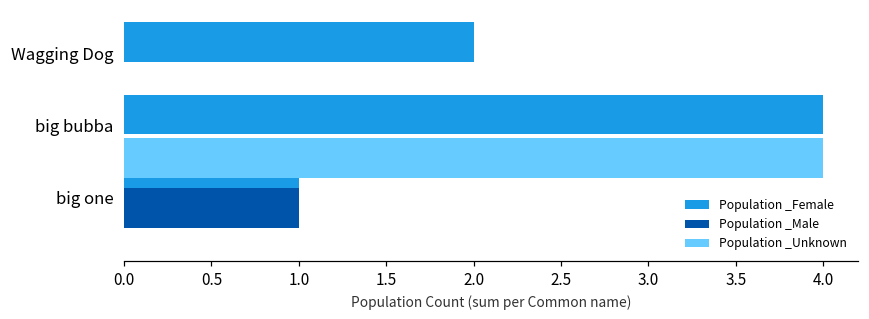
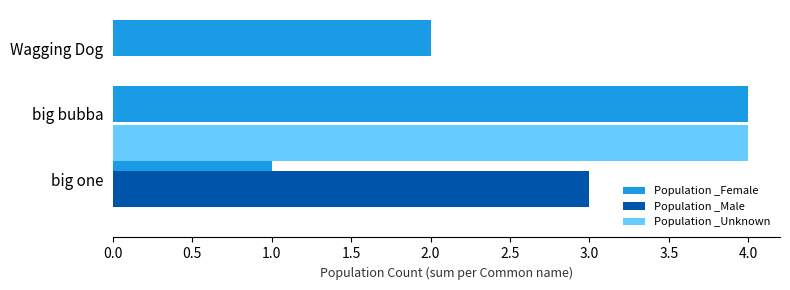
Population _Male, big one: 1 -> 3
